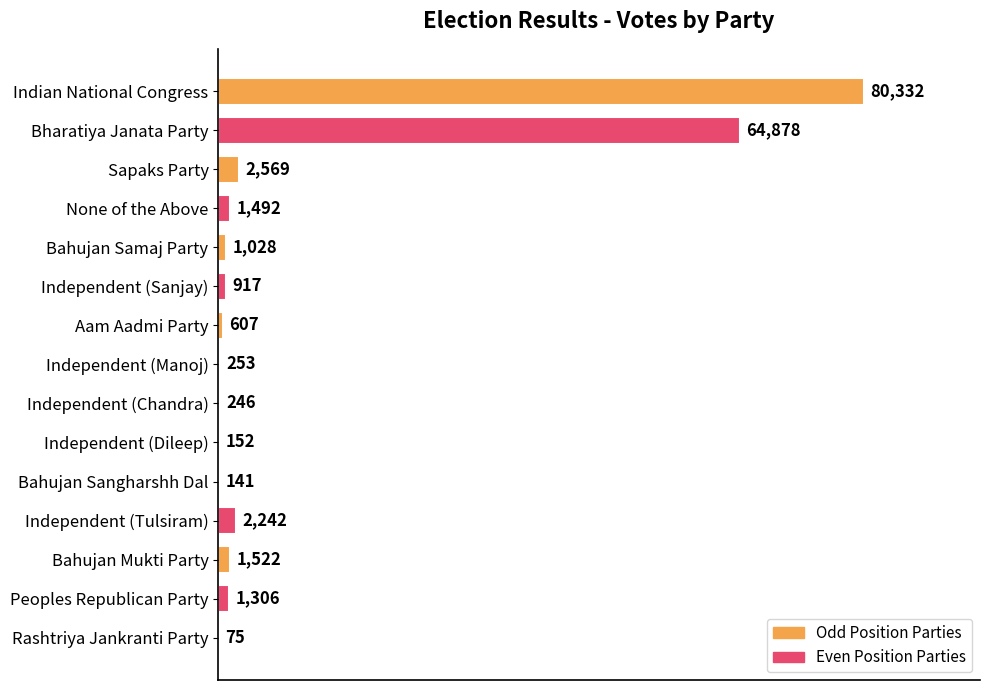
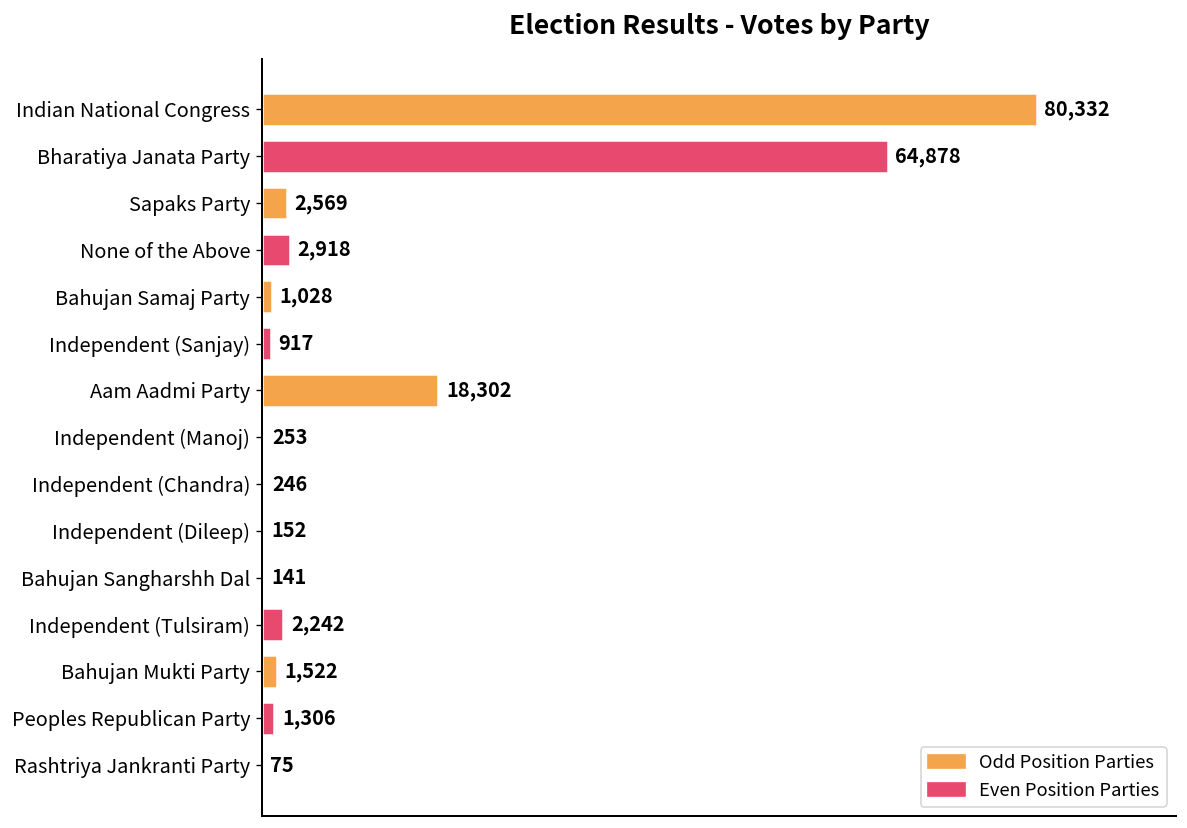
None of the Above: 1,492 -> 2,918
Aam Aadmi Party: 607 -> 18,302
